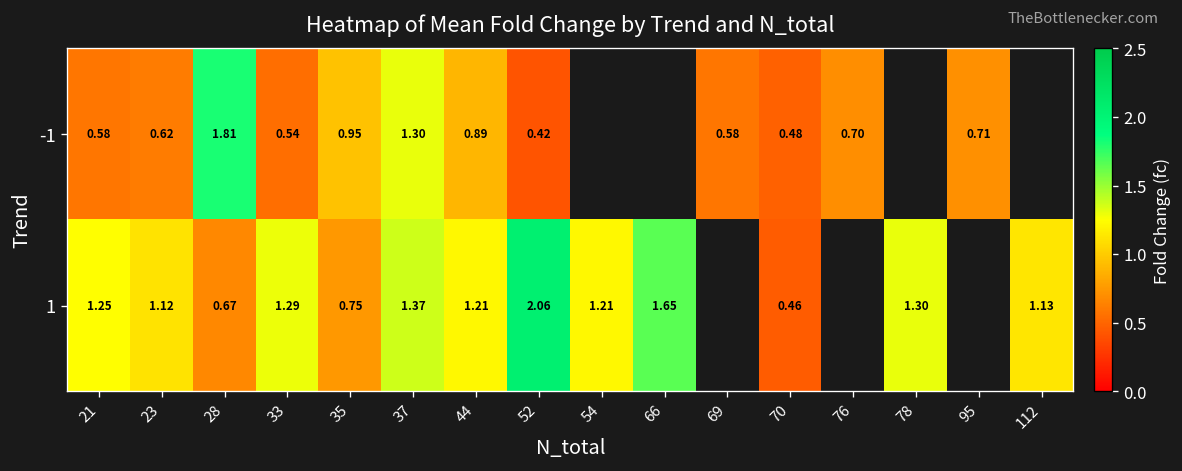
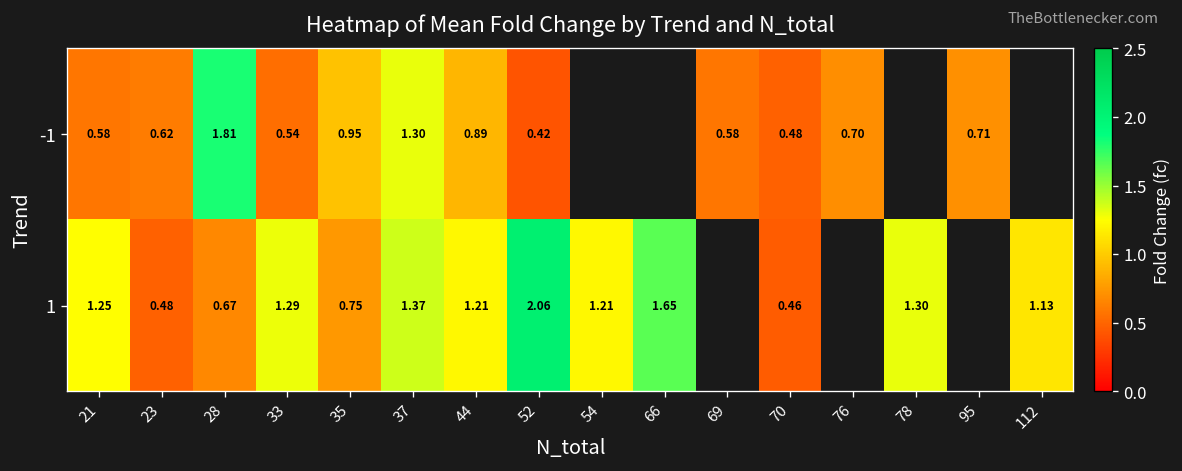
1, 23: 1.12 -> 0.48
